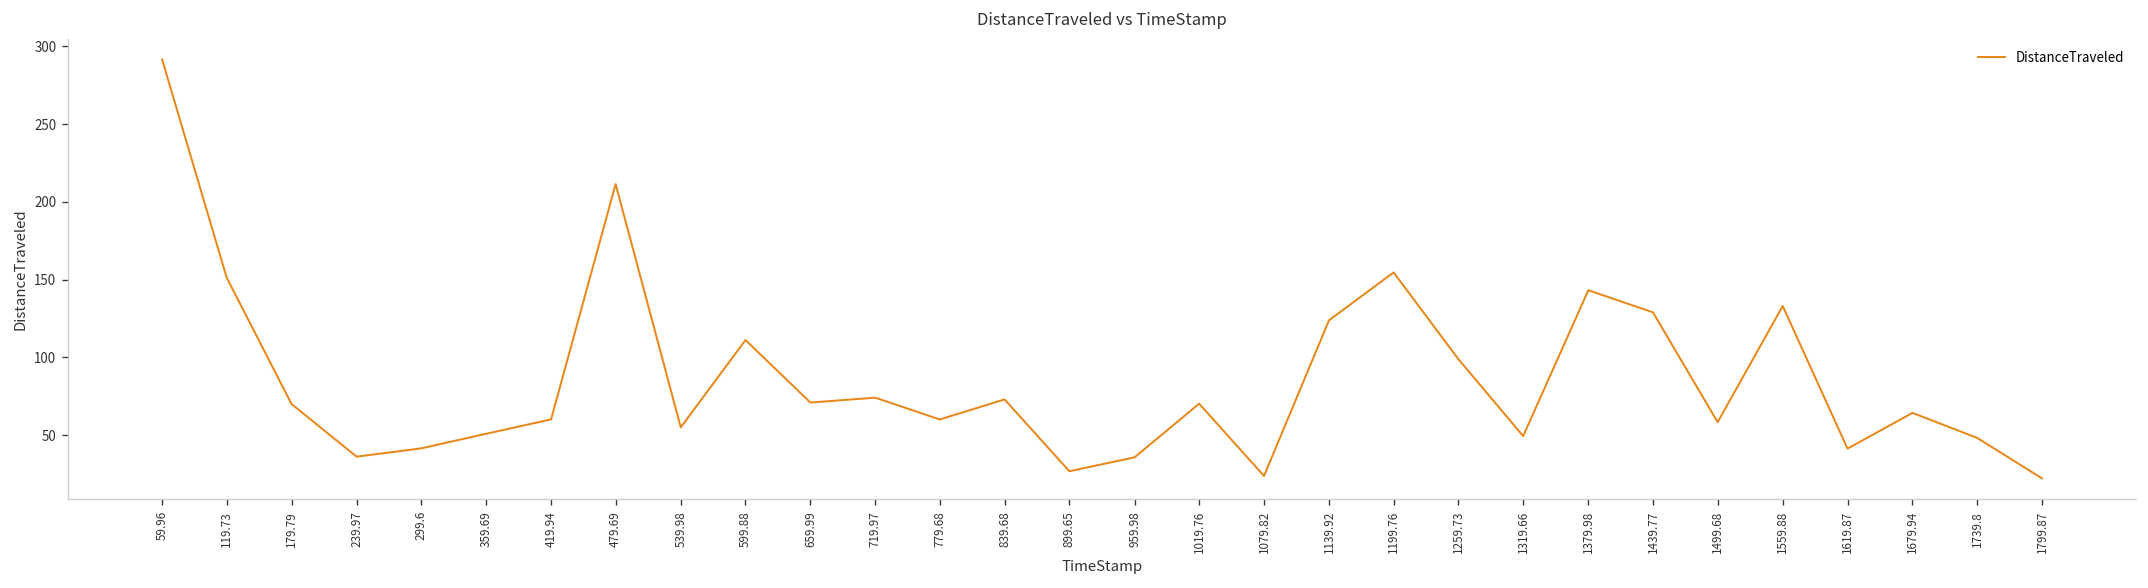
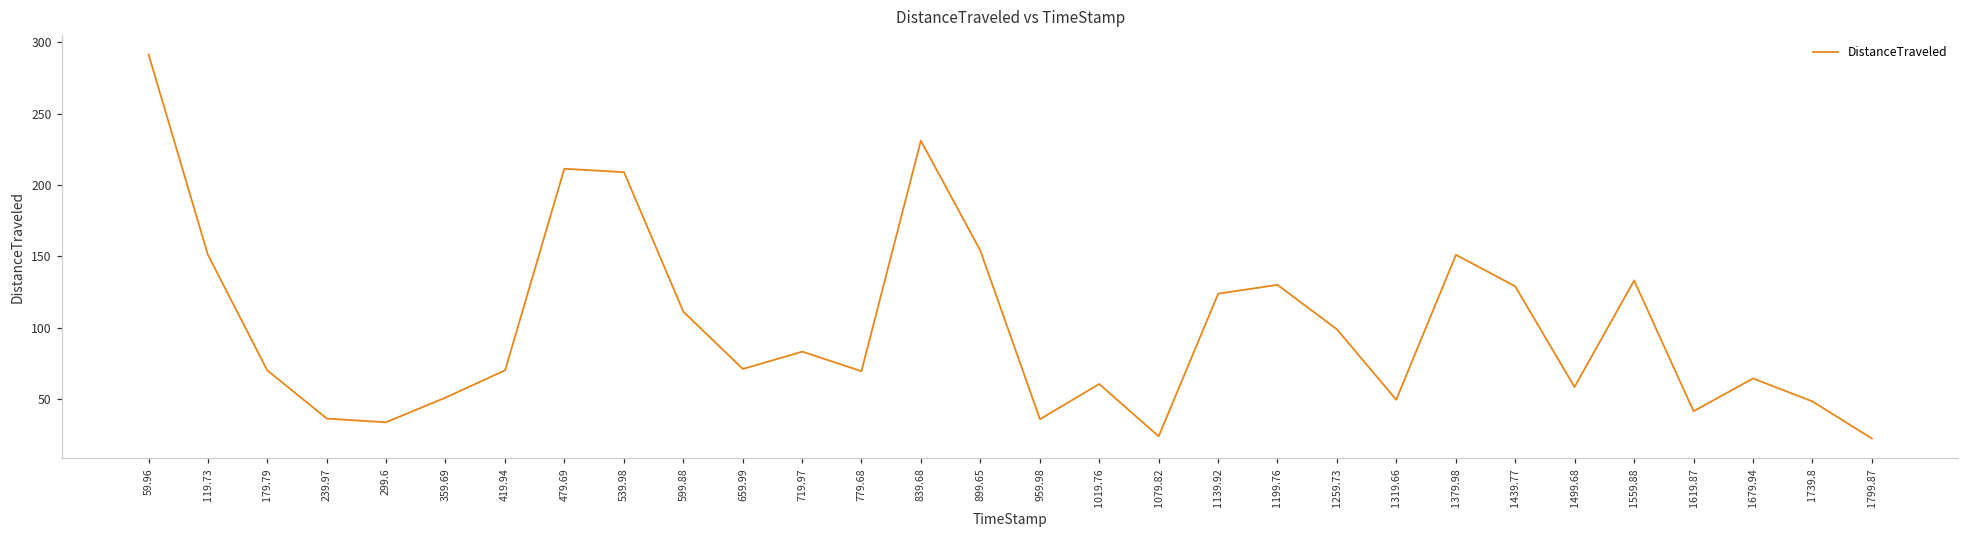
299.6: 41 -> 34
419.94: 60 -> 70
539.98: 55 -> 209
719.97: 74 -> 83
779.68: 60 -> 69
839.68: 73 -> 231
899.65: 27 -> 154
1019.76: 70 -> 60
1199.76: 155 -> 130
1379.98: 143 -> 151
